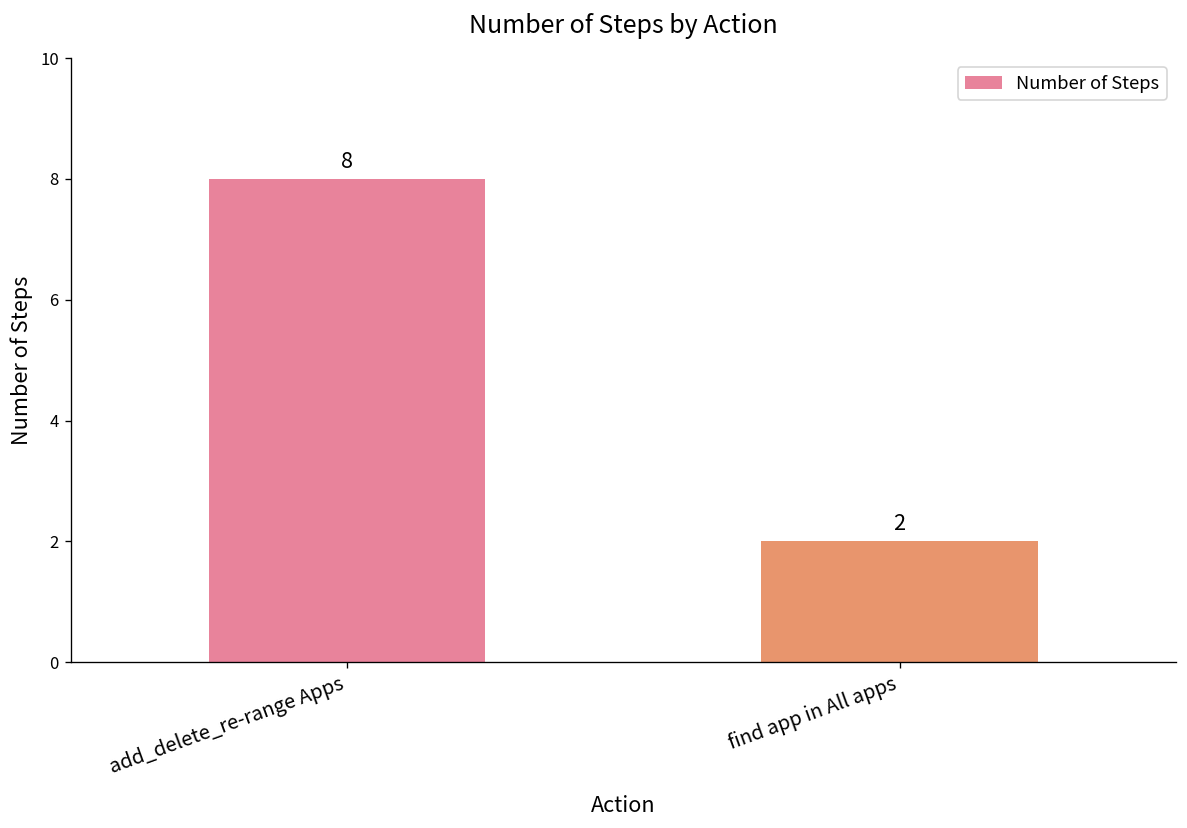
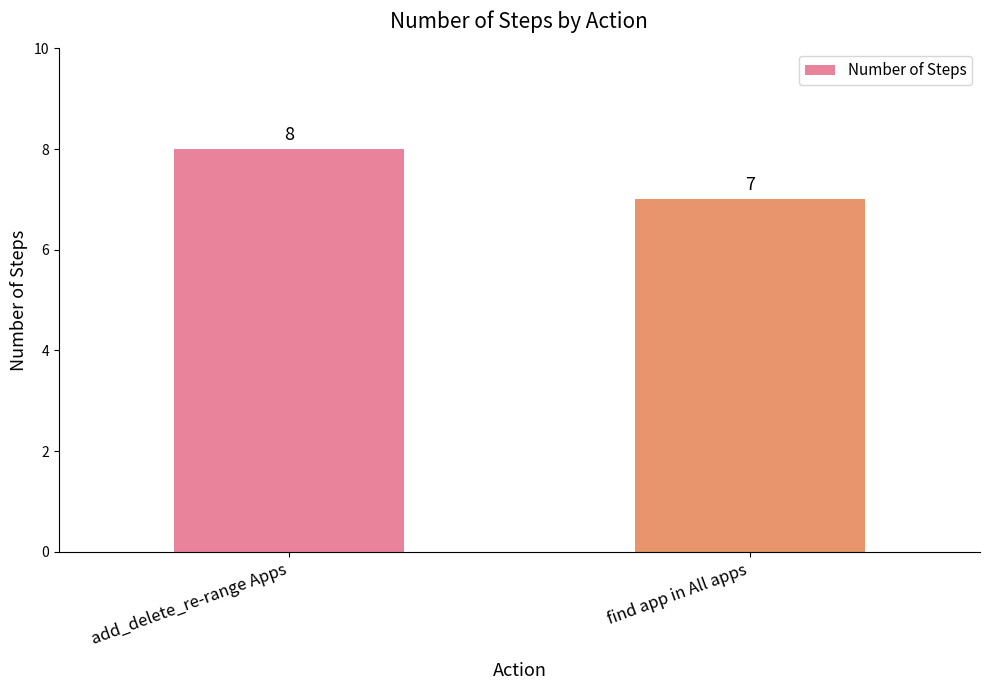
find app in All apps: 2 -> 7
